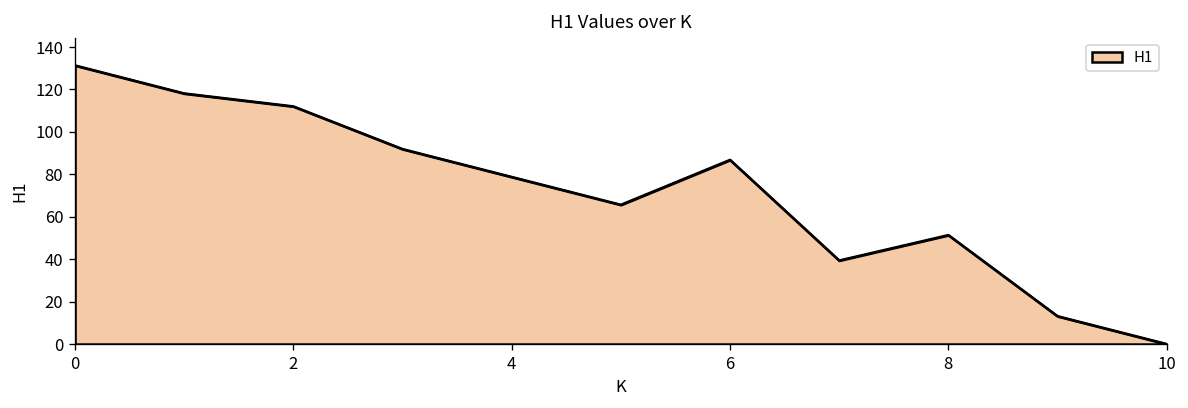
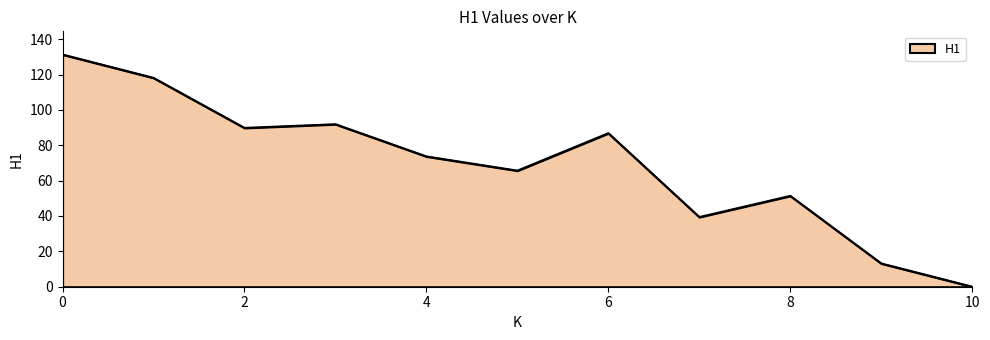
2: 112 -> 90
4: 79 -> 74
